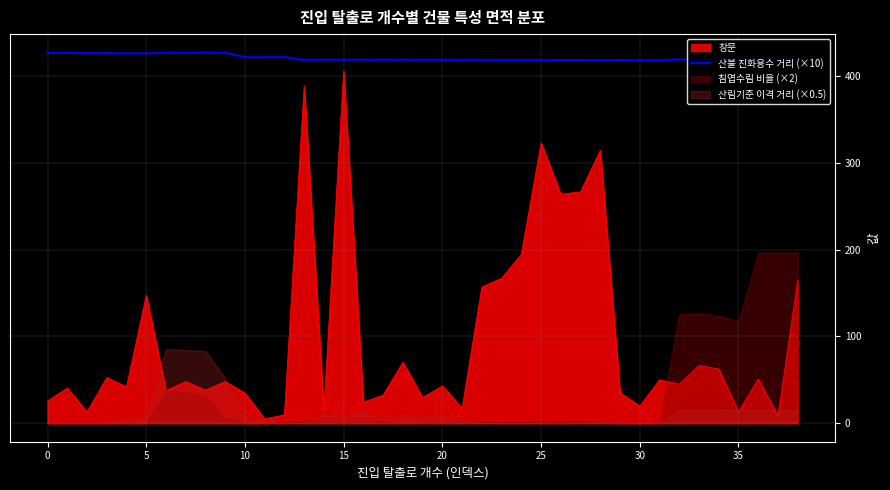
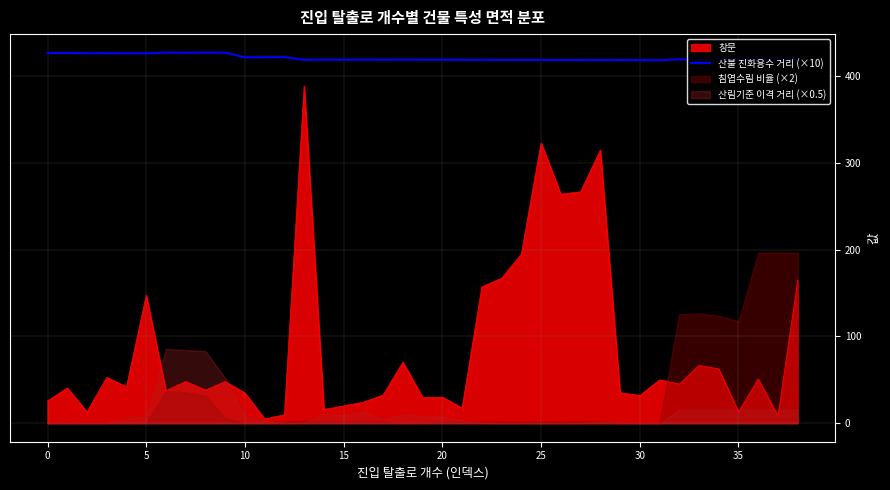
창문, 15: 410 -> 20
창문, 20: 40 -> 30
창문, 30: 20 -> 30
